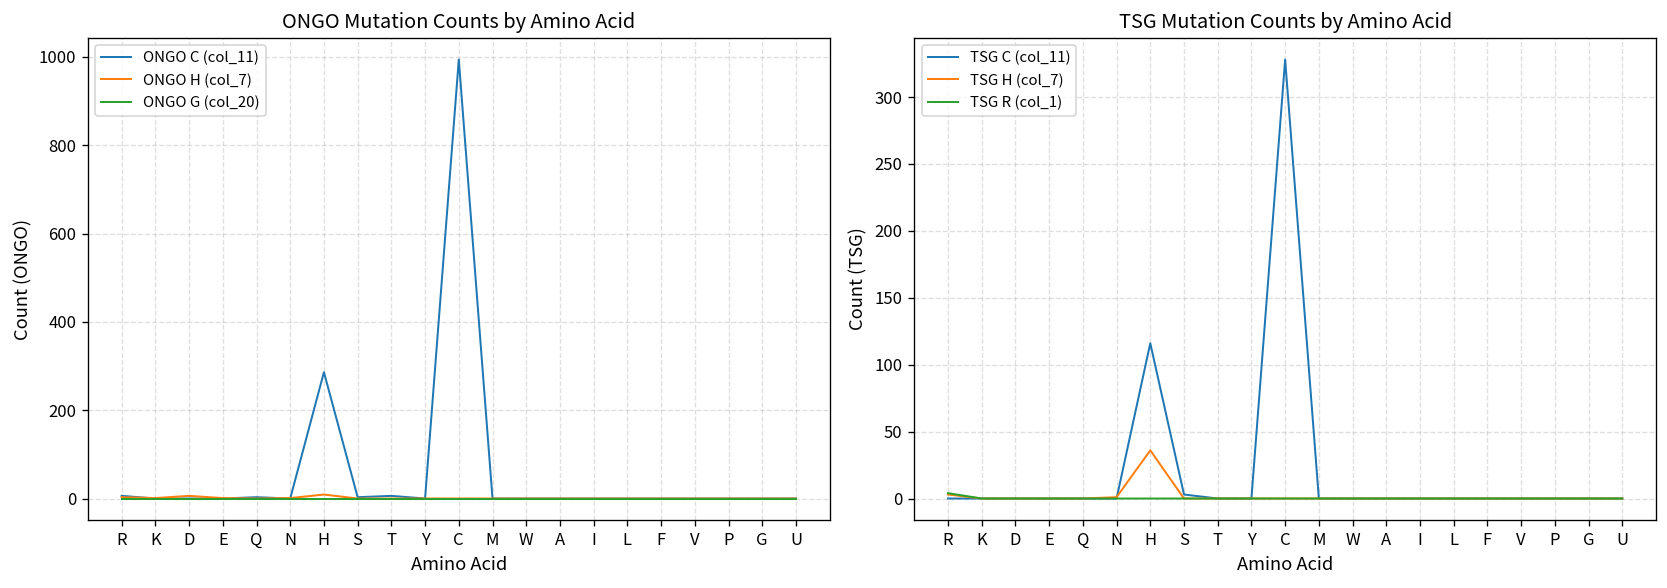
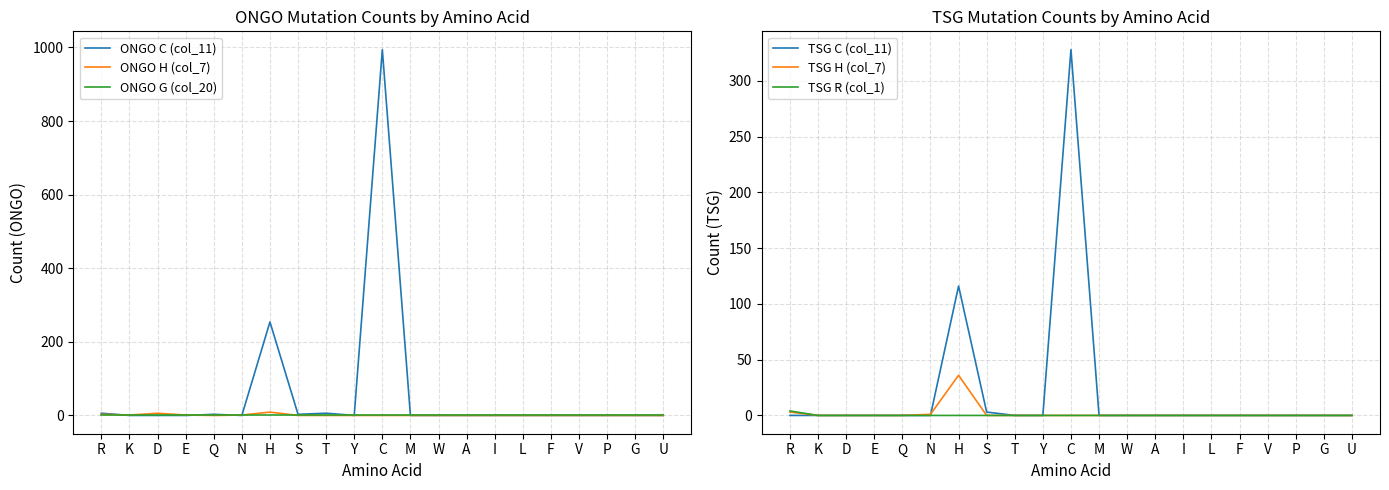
ONGO Mutation Counts by Amino Acid, ONGO C (col_11), H: 290 -> 250
